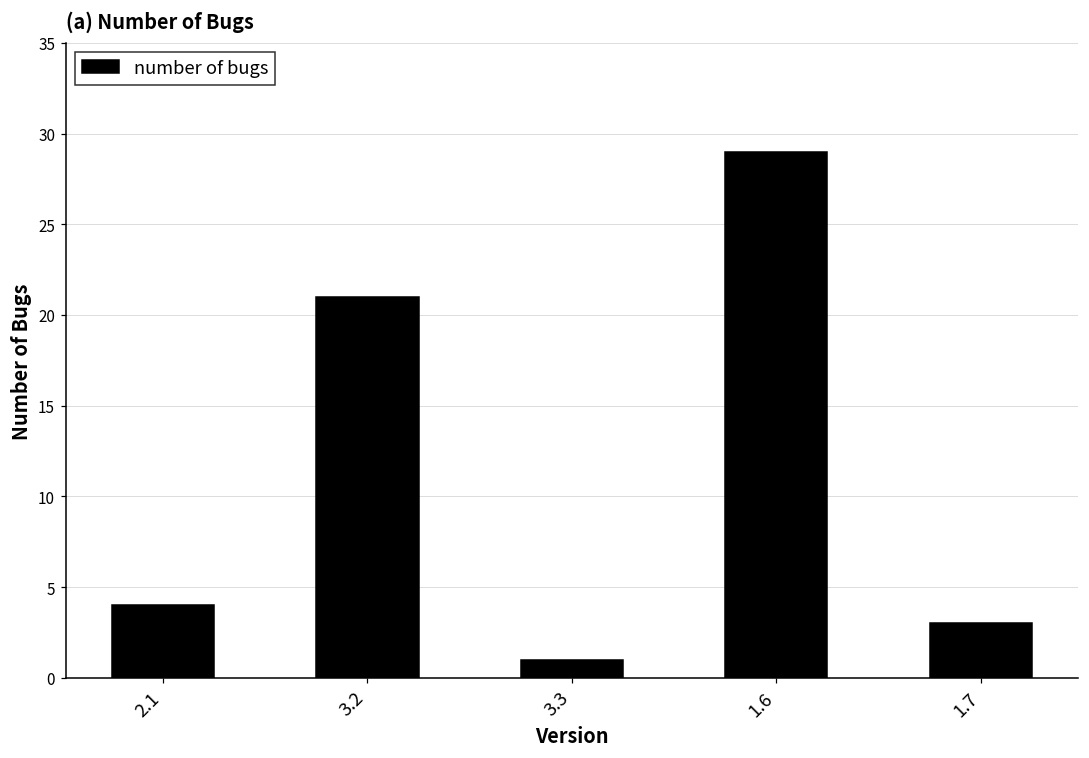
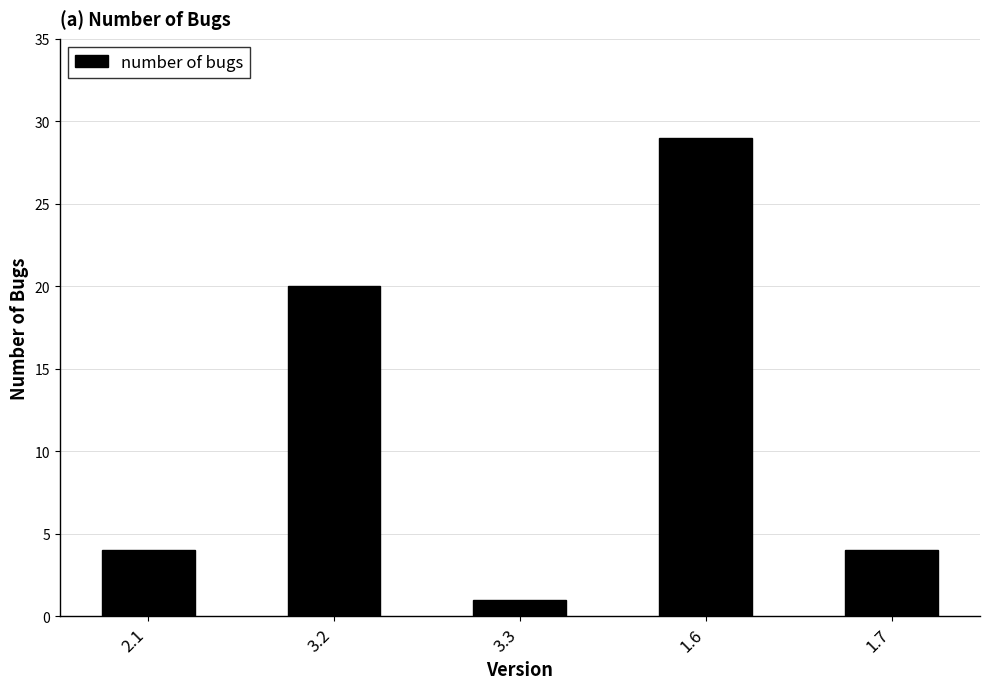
3.2: 21 -> 20
1.7: 3 -> 4
